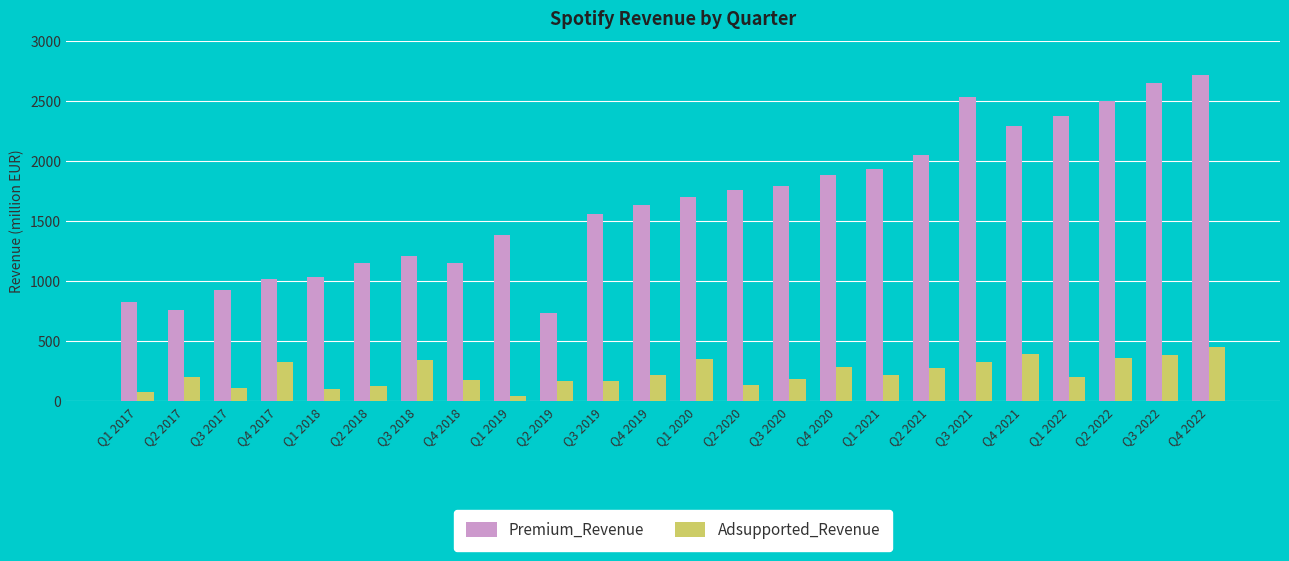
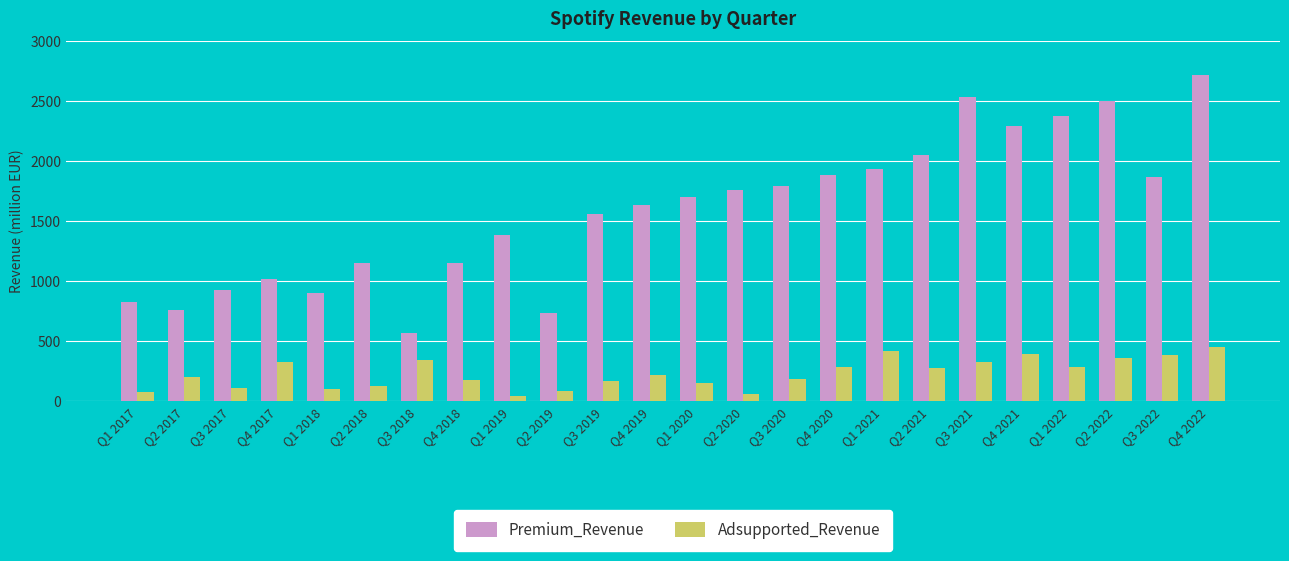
Premium_Revenue, Q1 2018: 1040 -> 900
Premium_Revenue, Q3 2018: 1210 -> 570
Adsupported_Revenue, Q2 2019: 170 -> 90
Adsupported_Revenue, Q1 2020: 350 -> 150
Adsupported_Revenue, Q2 2020: 130 -> 60
Adsupported_Revenue, Q1 2021: 220 -> 420
Adsupported_Revenue, Q1 2022: 200 -> 280
Premium_Revenue, Q3 2022: 2650 -> 1870
